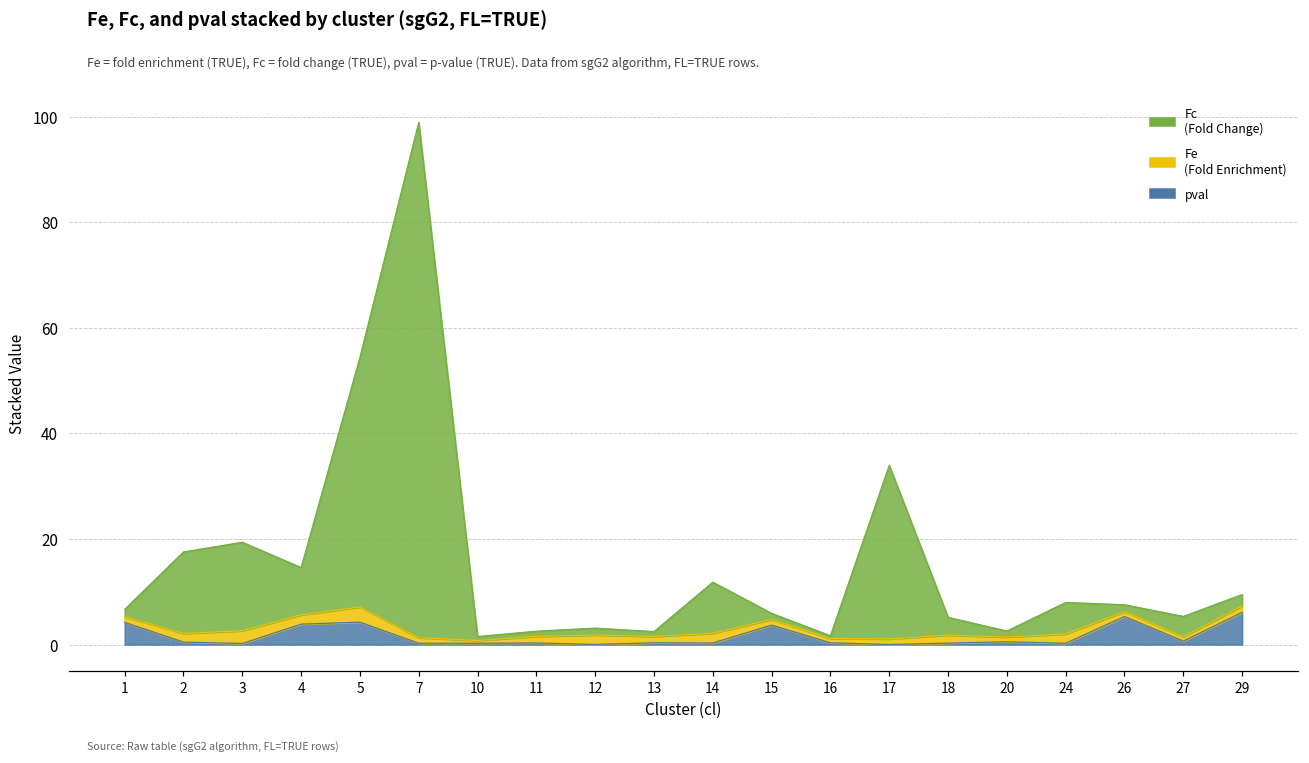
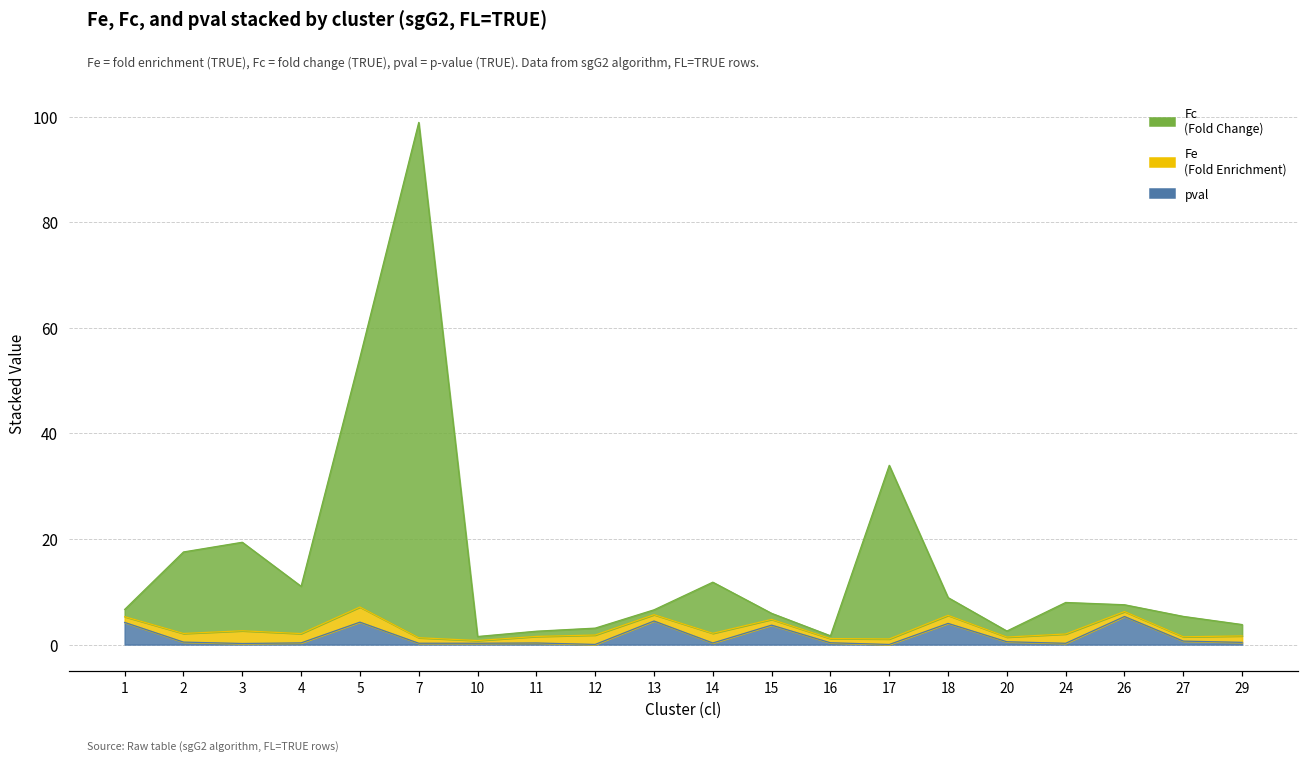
pval, 4: 4 -> 0
pval, 13: 0 -> 4
pval, 18: 0 -> 4
pval, 29: 6 -> 0
